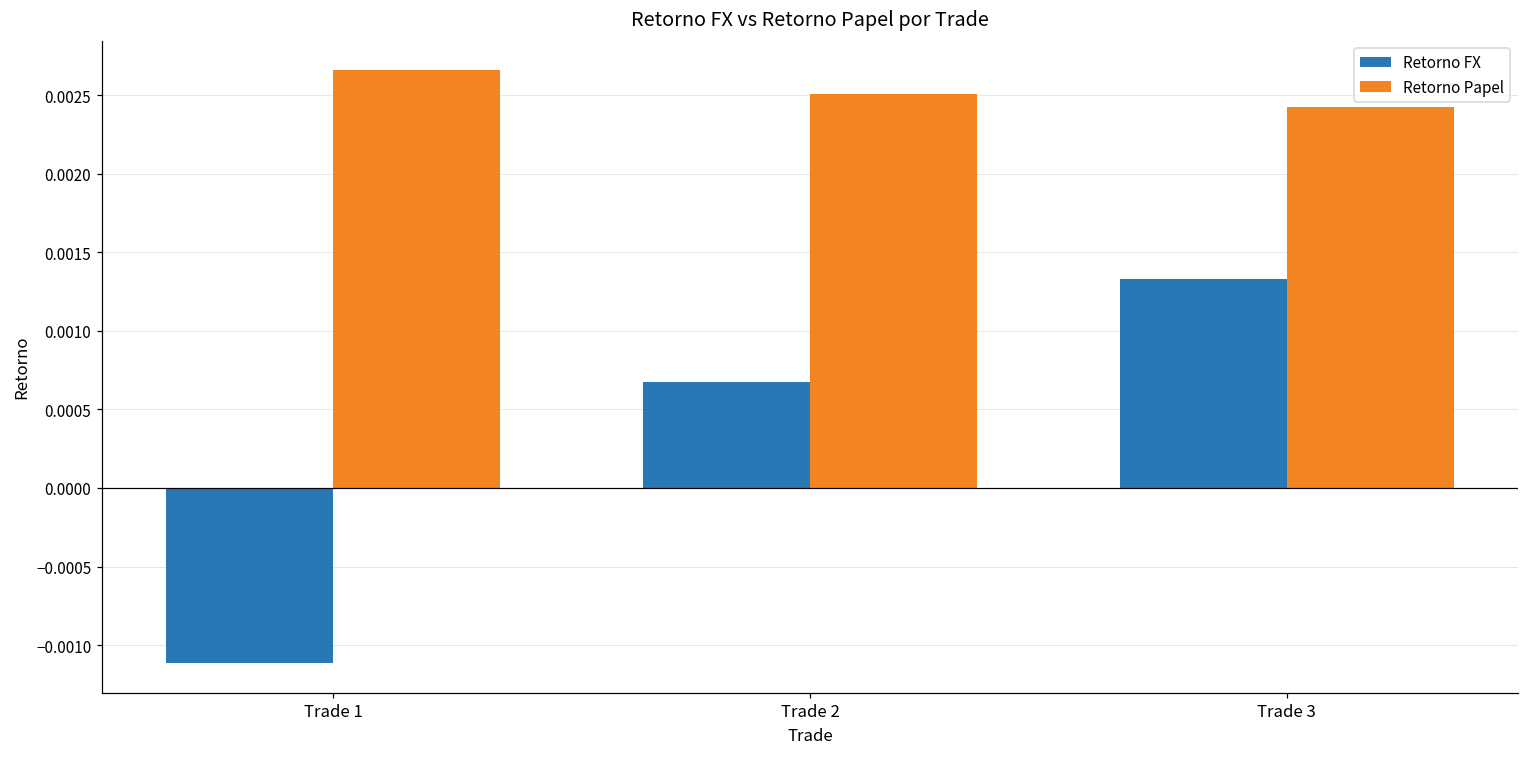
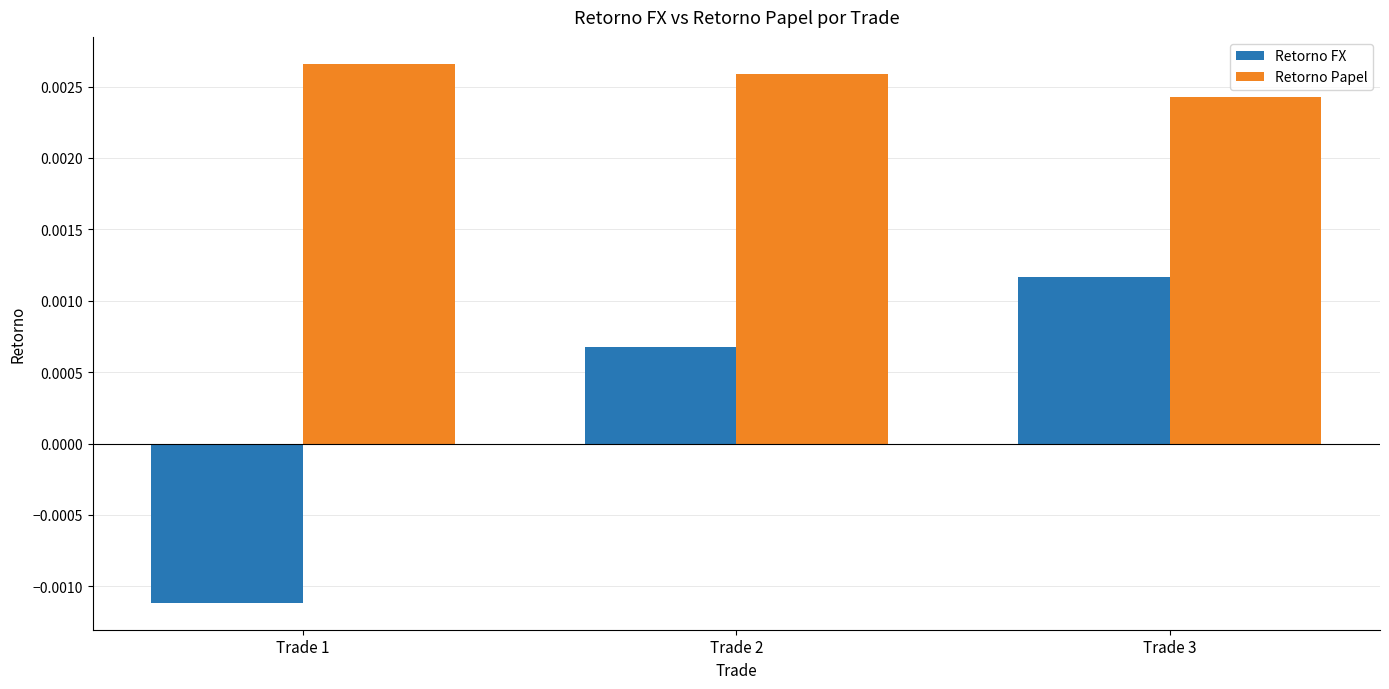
Retorno Papel, Trade 2: 0.00251 -> 0.00259
Retorno FX, Trade 3: 0.00133 -> 0.00117
